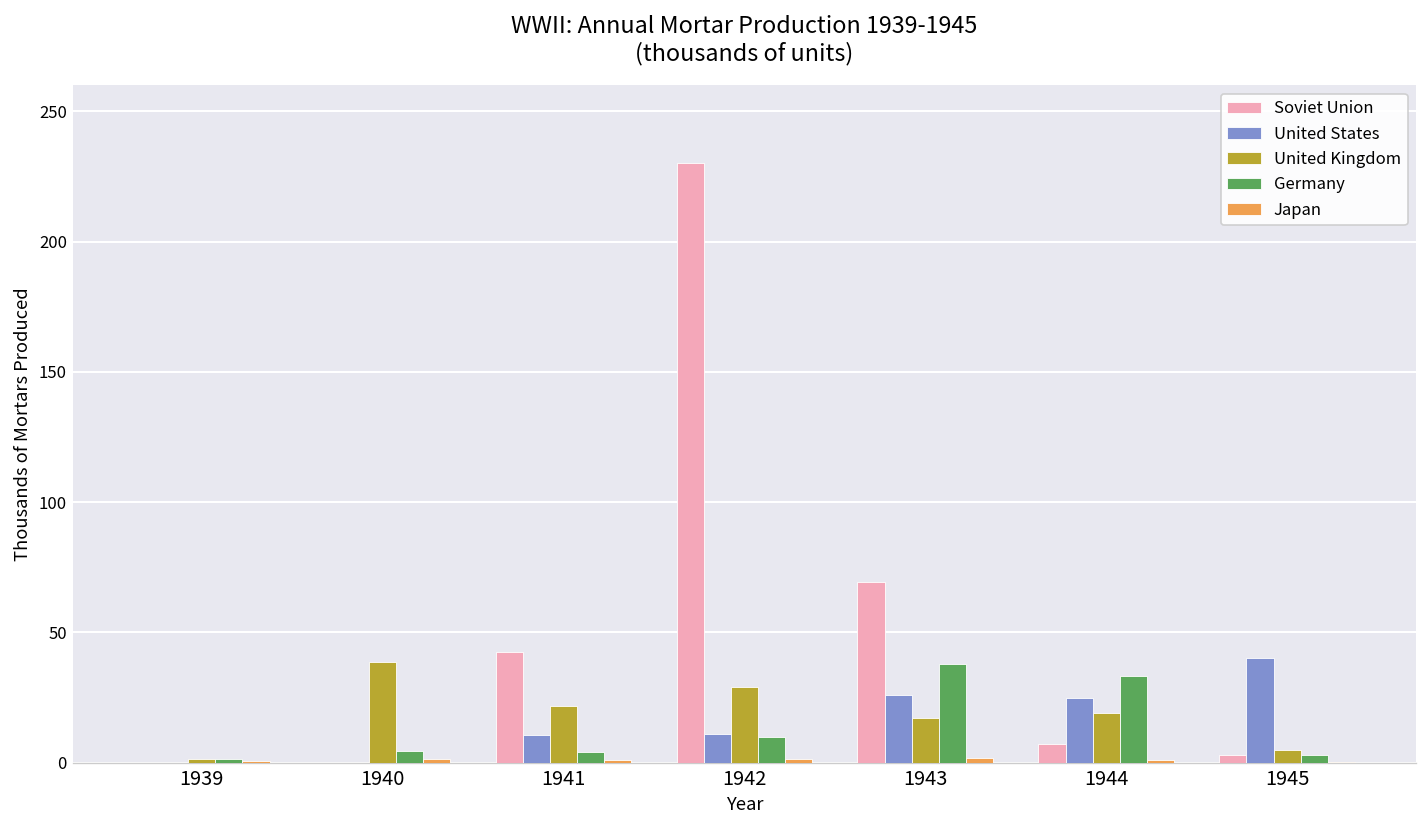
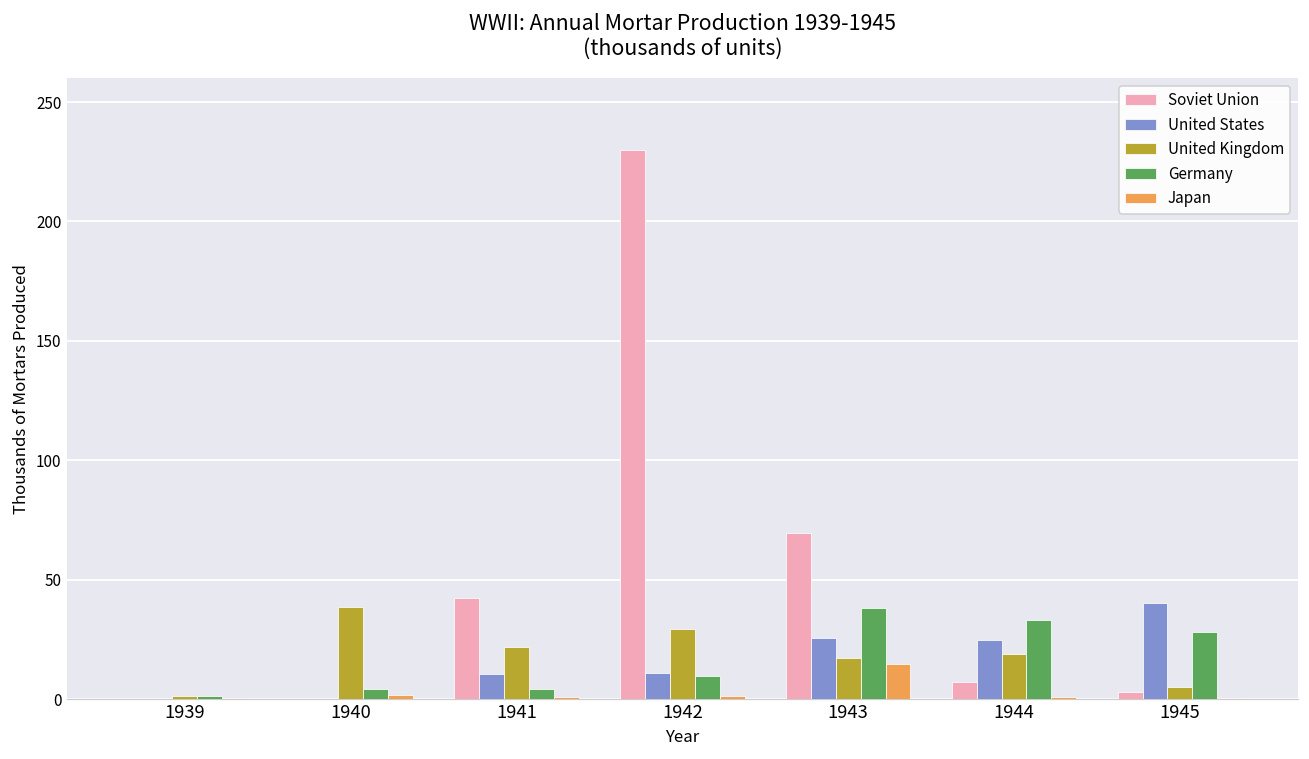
Japan, 1943: 2 -> 15
Germany, 1945: 3 -> 28
